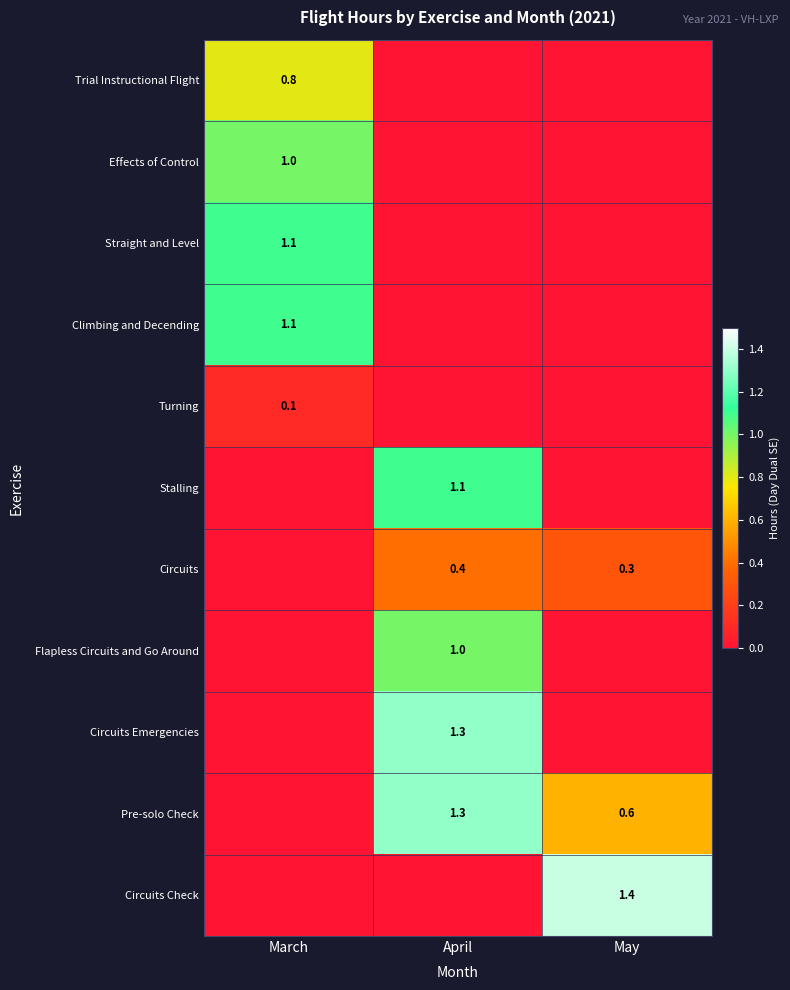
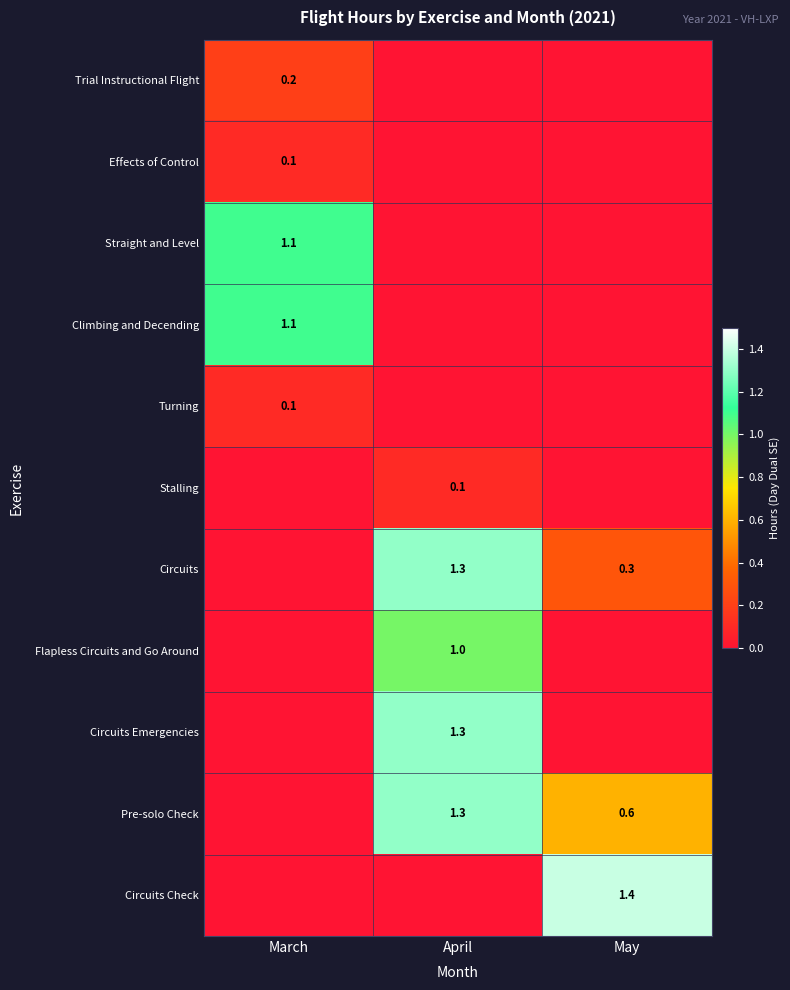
Trial Instructional Flight, March: 0.8 -> 0.2
Effects of Control, March: 1.0 -> 0.1
Stalling, April: 1.1 -> 0.1
Circuits, April: 0.4 -> 1.3
